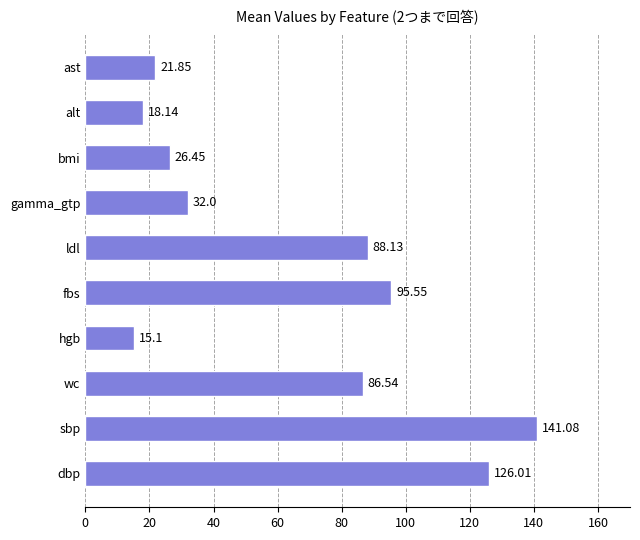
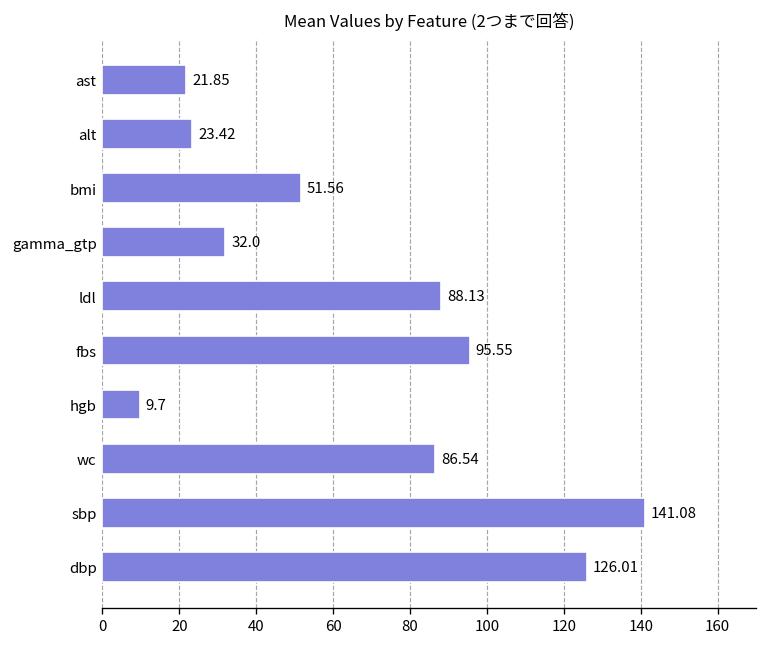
alt: 18.14 -> 23.42
bmi: 26.45 -> 51.56
hgb: 15.1 -> 9.7
